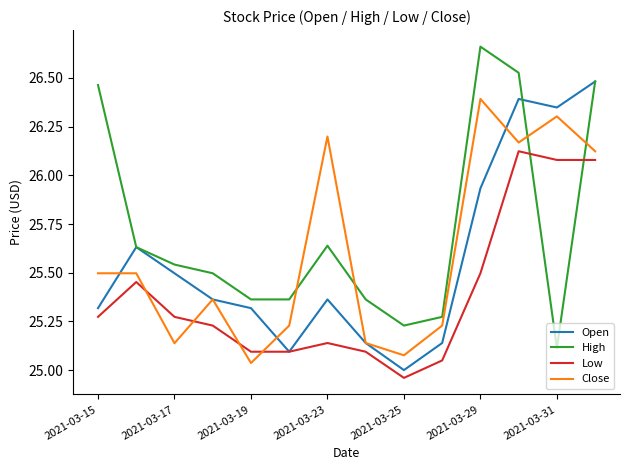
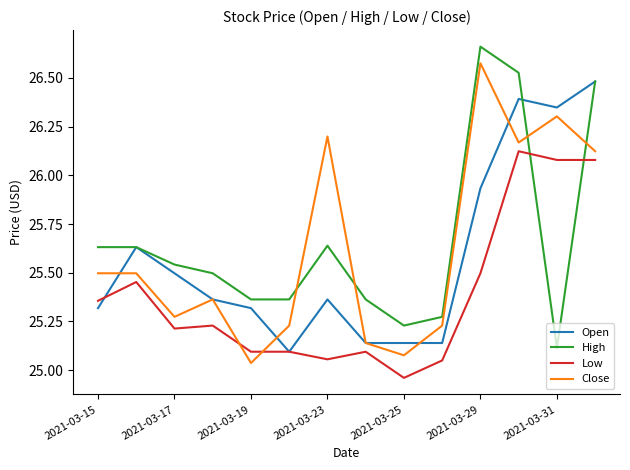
High, 2021-03-15: 26.46 -> 25.63
Low, 2021-03-15: 25.27 -> 25.36
Low, 2021-03-17: 25.27 -> 25.21
Close, 2021-03-17: 25.14 -> 25.27
Low, 2021-03-23: 25.14 -> 25.06
Open, 2021-03-25: 25.00 -> 25.14
Close, 2021-03-29: 26.39 -> 26.58
